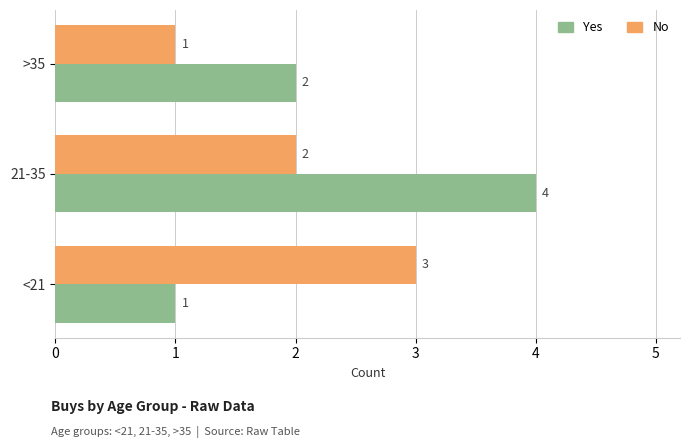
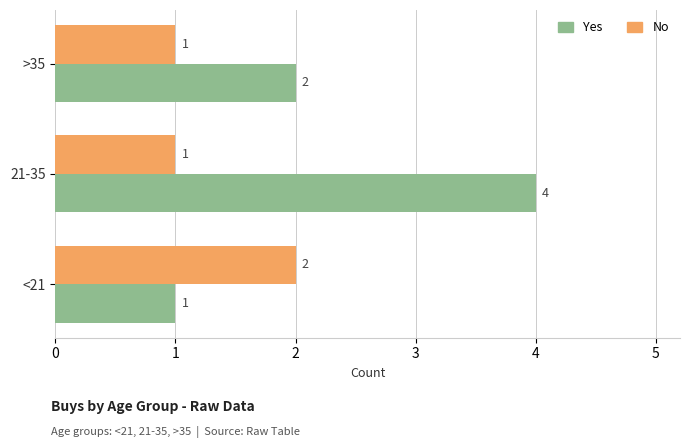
No, 21-35: 2 -> 1
No, <21: 3 -> 2
